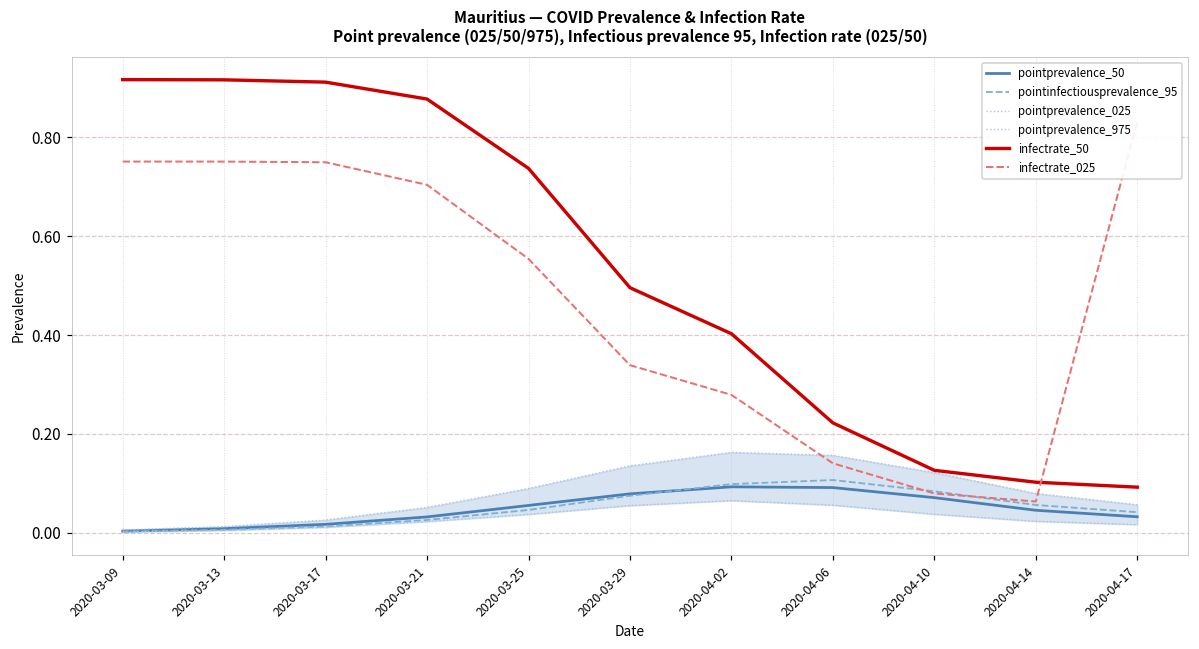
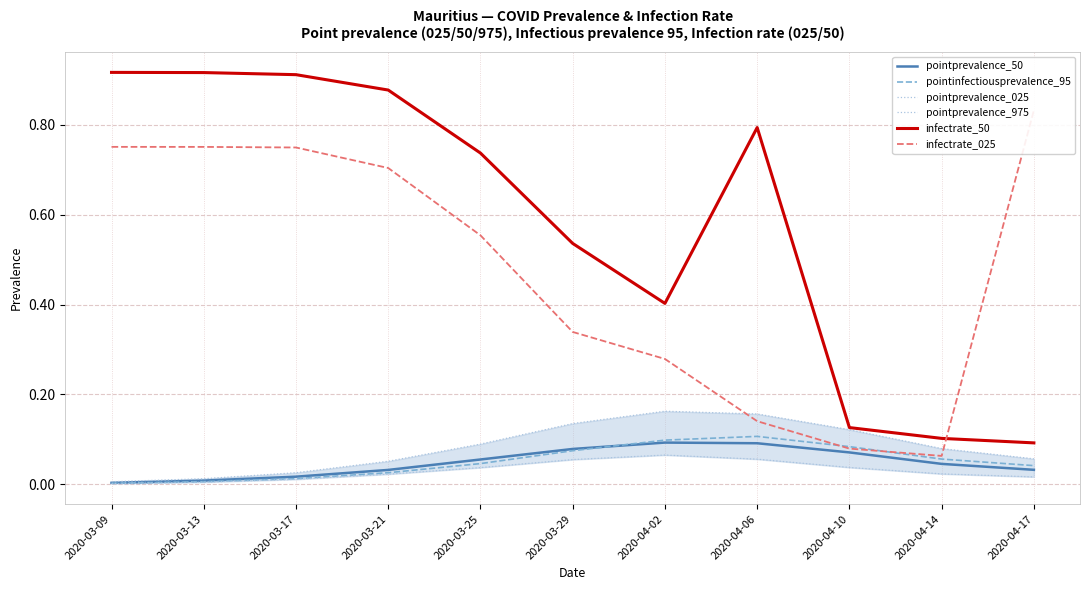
infectrate_50, 2020-03-29: 0.50 -> 0.54
infectrate_50, 2020-04-06: 0.22 -> 0.79
